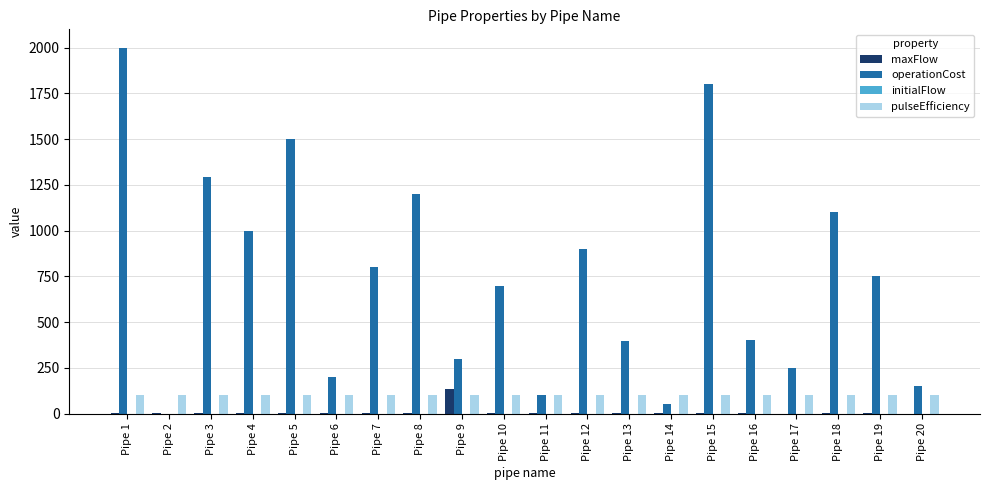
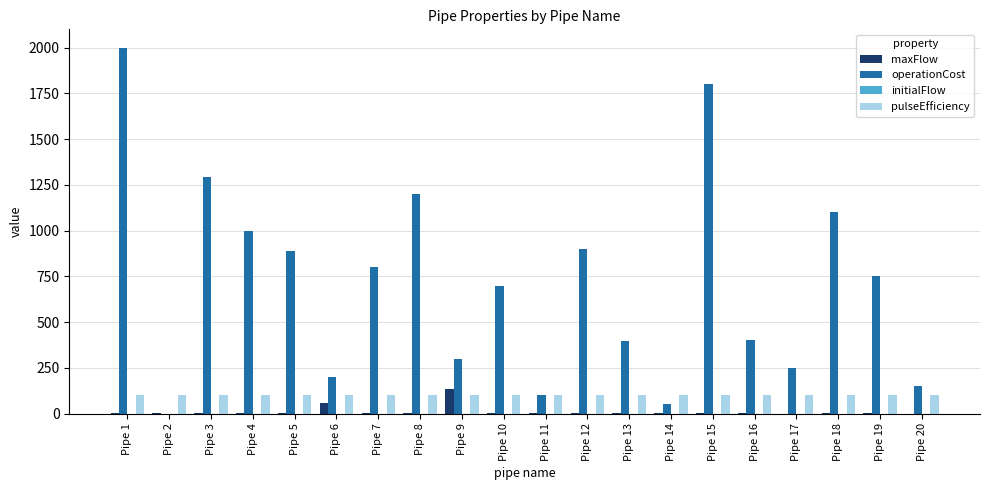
operationCost, Pipe 5: 1500 -> 890
maxFlow, Pipe 6: 0 -> 60
